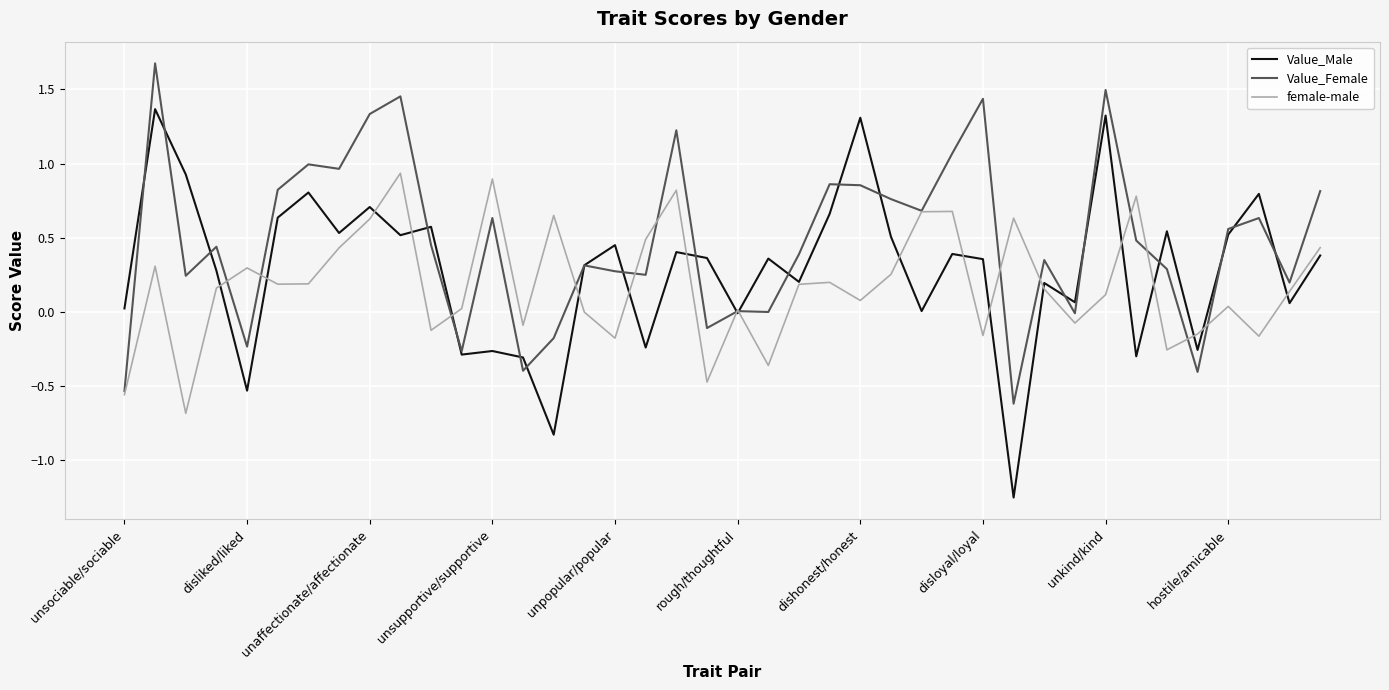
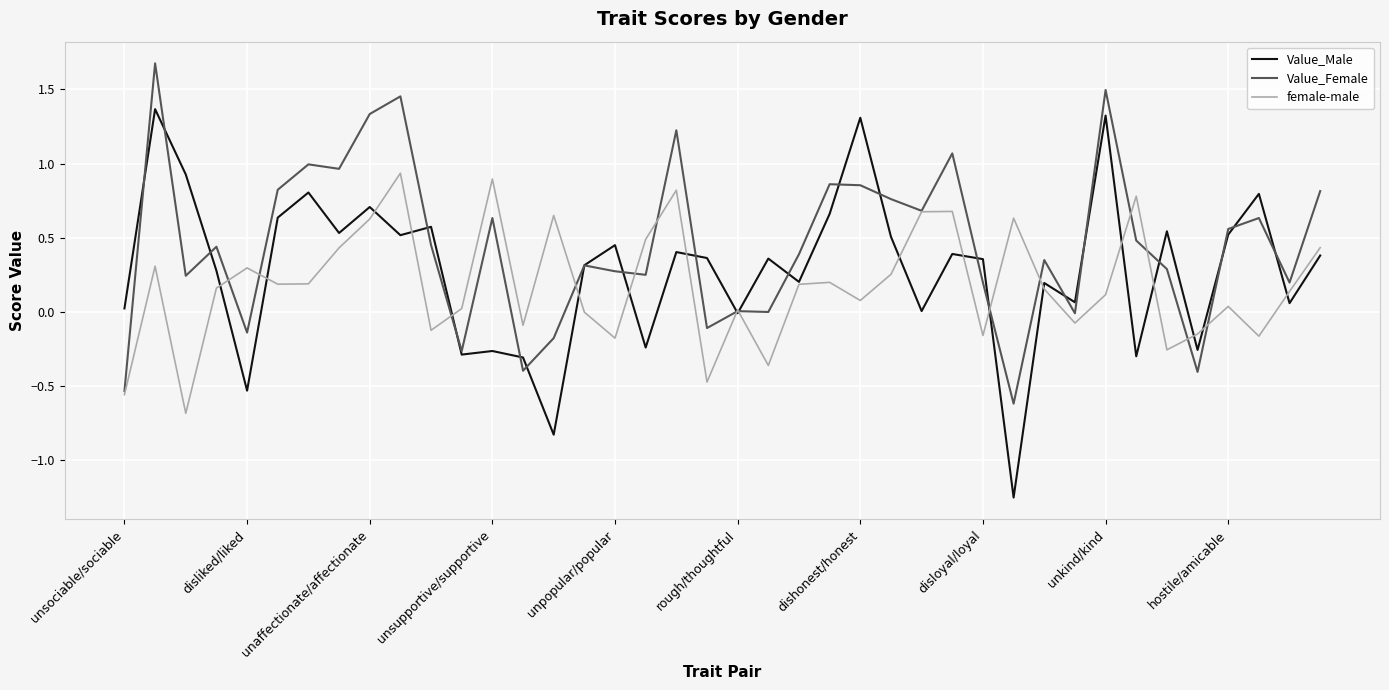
Value_Female, disliked/liked: -0.23 -> -0.14
Value_Female, disloyal/loyal: 1.44 -> 0.20
